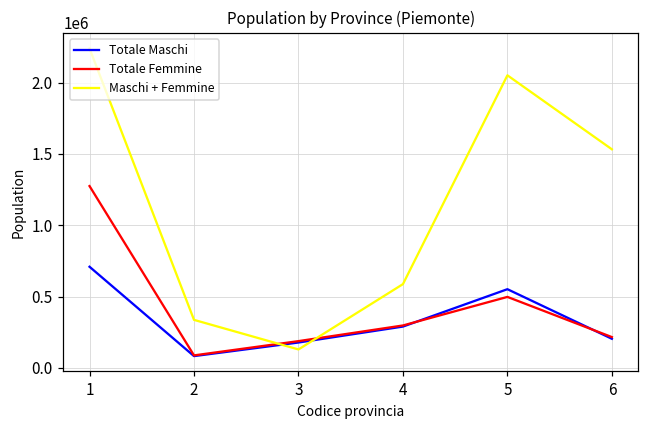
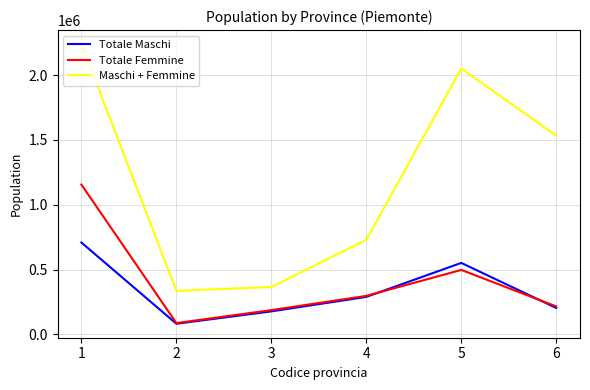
Totale Femmine, 1: 1270000 -> 1160000
Maschi + Femmine, 3: 130000 -> 370000
Maschi + Femmine, 4: 590000 -> 730000
